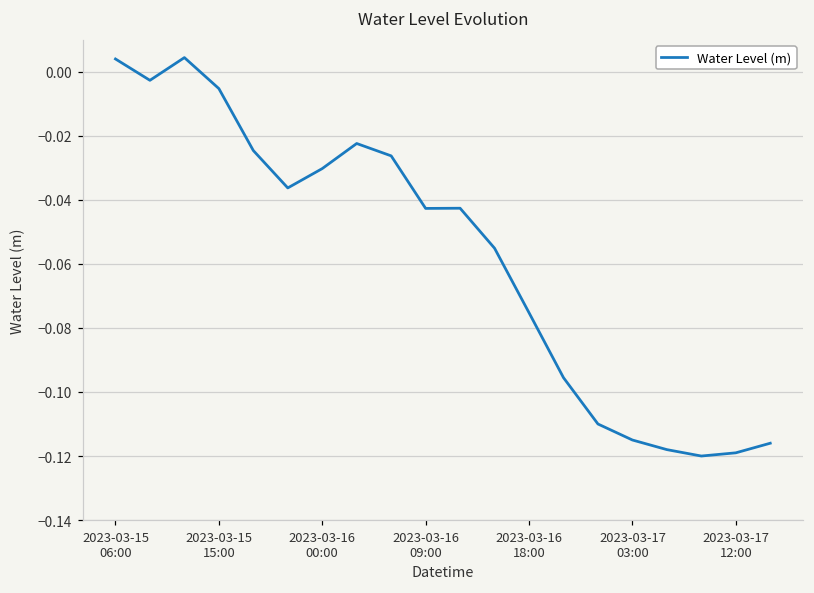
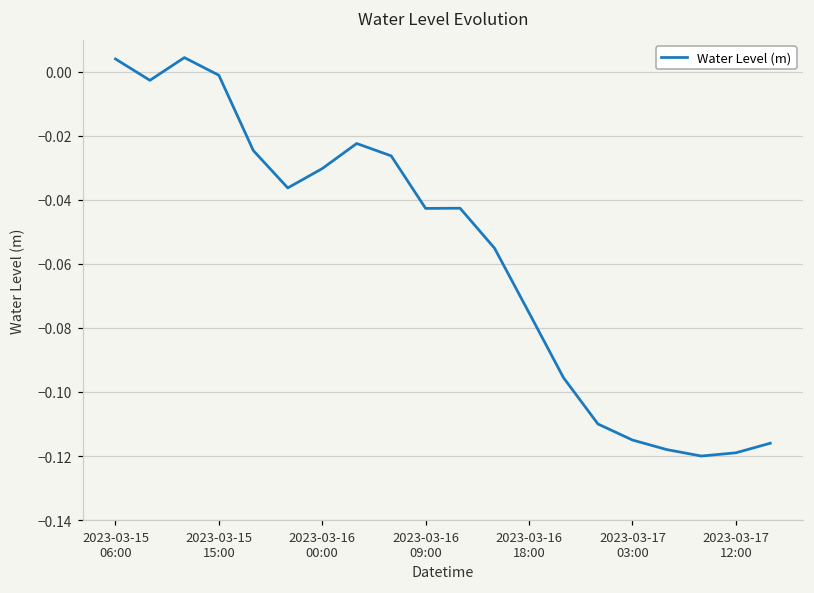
2023-03-15 15:00: -0.005 -> -0.001
